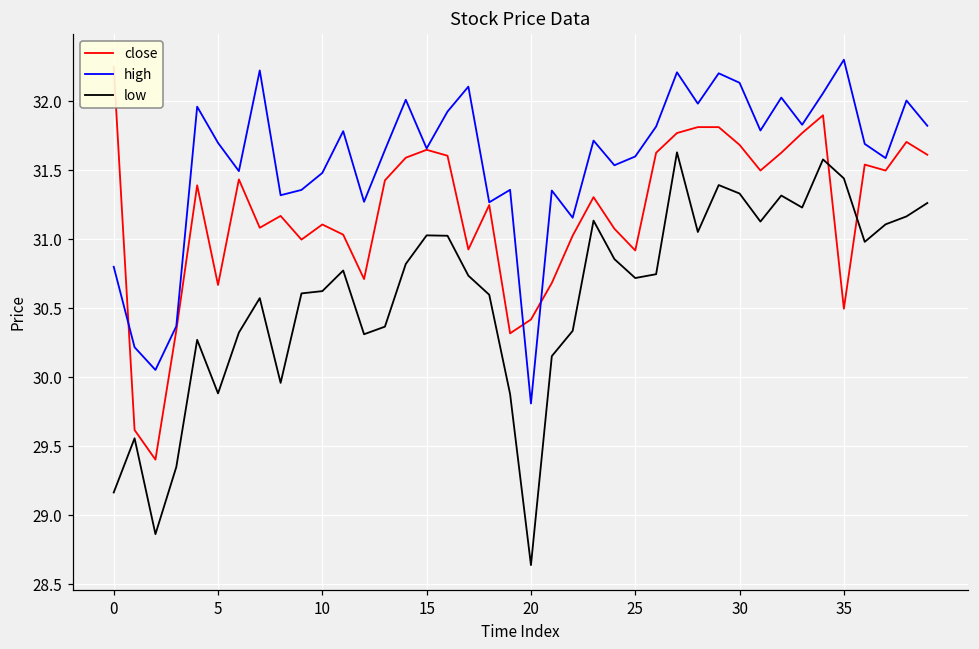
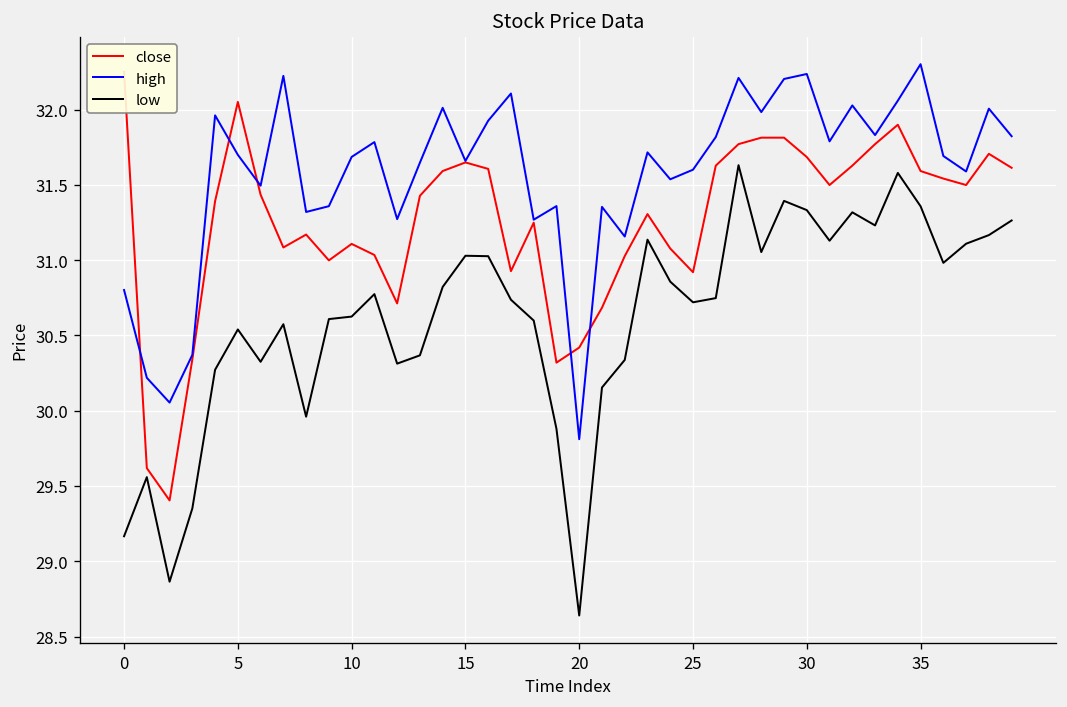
close, 5: 30.67 -> 32.05
low, 5: 29.88 -> 30.54
high, 10: 31.48 -> 31.69
high, 30: 32.14 -> 32.24
close, 35: 30.50 -> 31.59
low, 35: 31.44 -> 31.36
